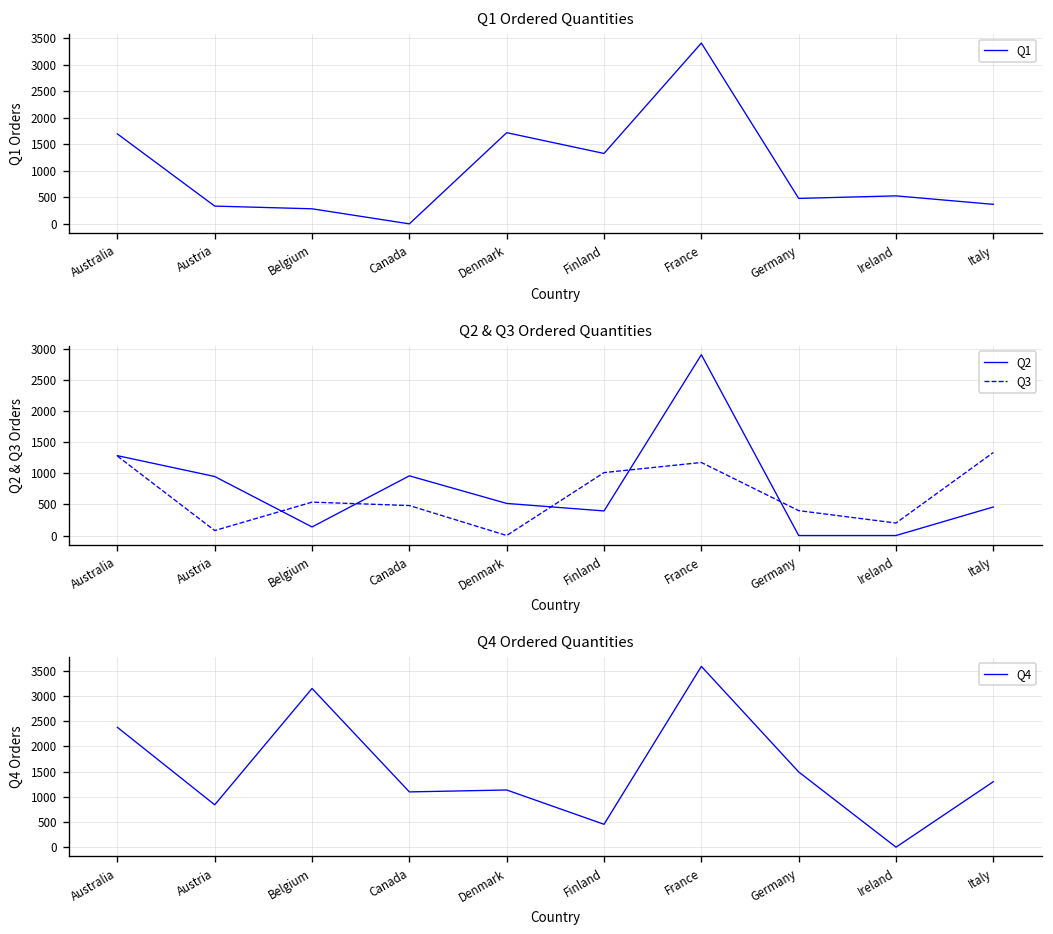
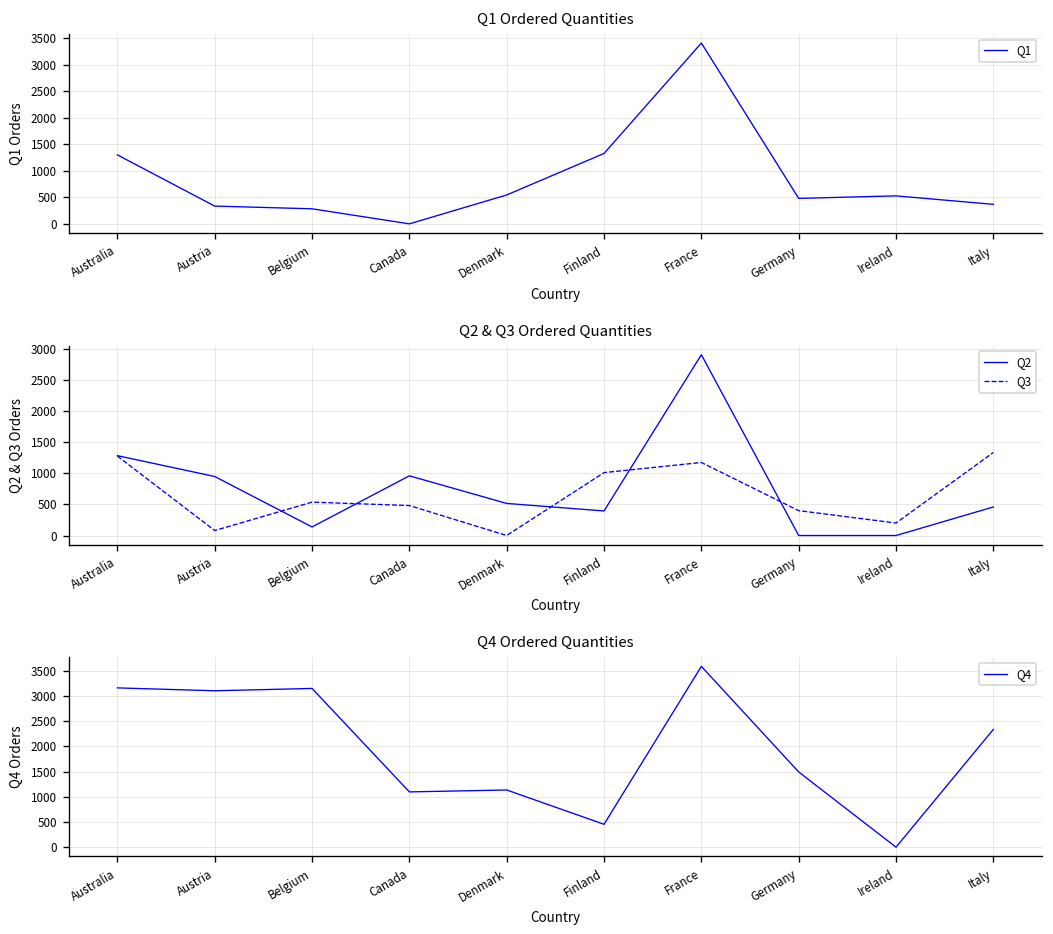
Q1 Ordered Quantities, Australia: 1700 -> 1300
Q1 Ordered Quantities, Denmark: 1700 -> 500
Q4 Ordered Quantities, Australia: 2400 -> 3200
Q4 Ordered Quantities, Austria: 800 -> 3100
Q4 Ordered Quantities, Italy: 1300 -> 2300
